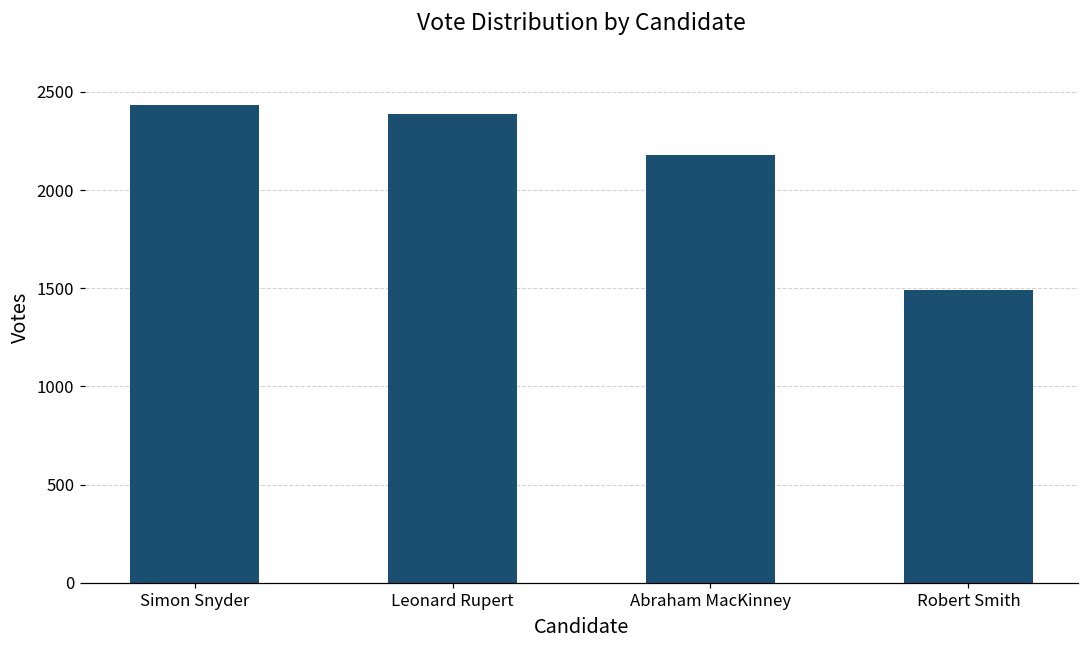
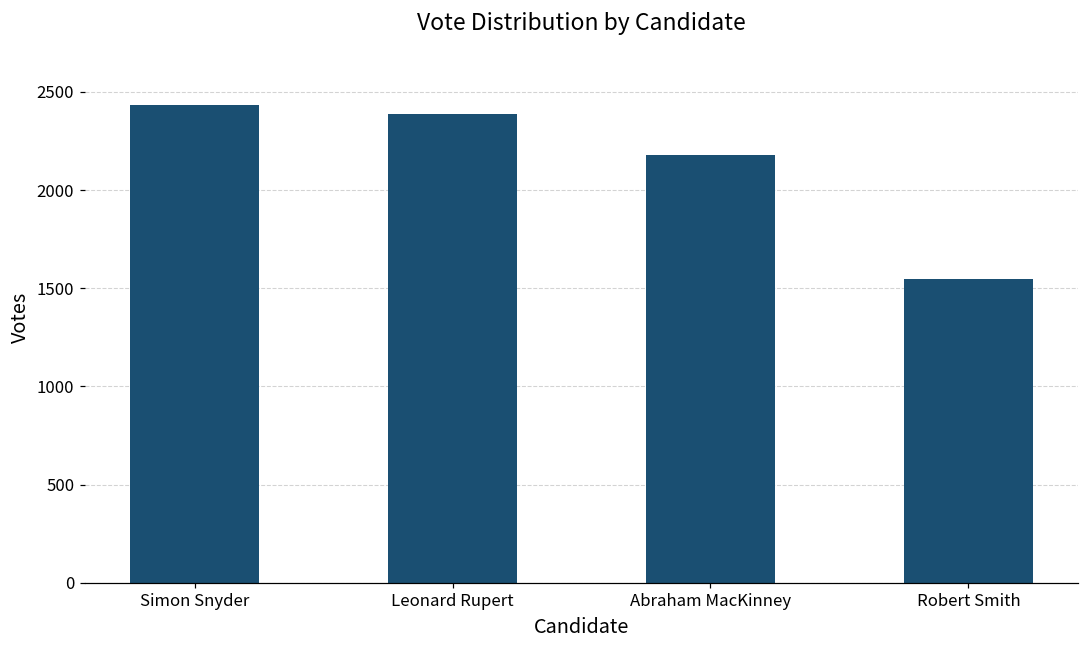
Robert Smith: 1490 -> 1550
